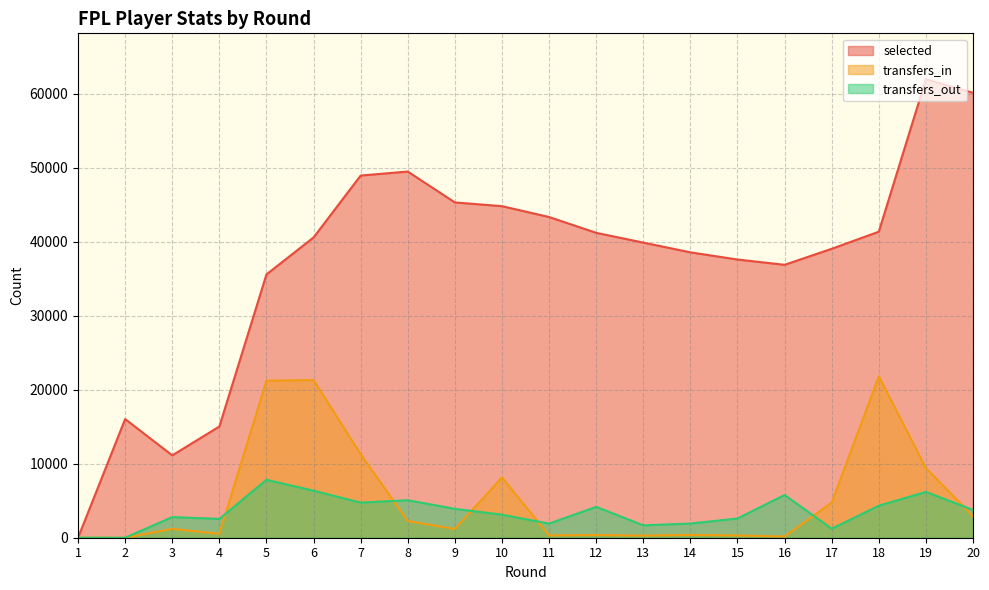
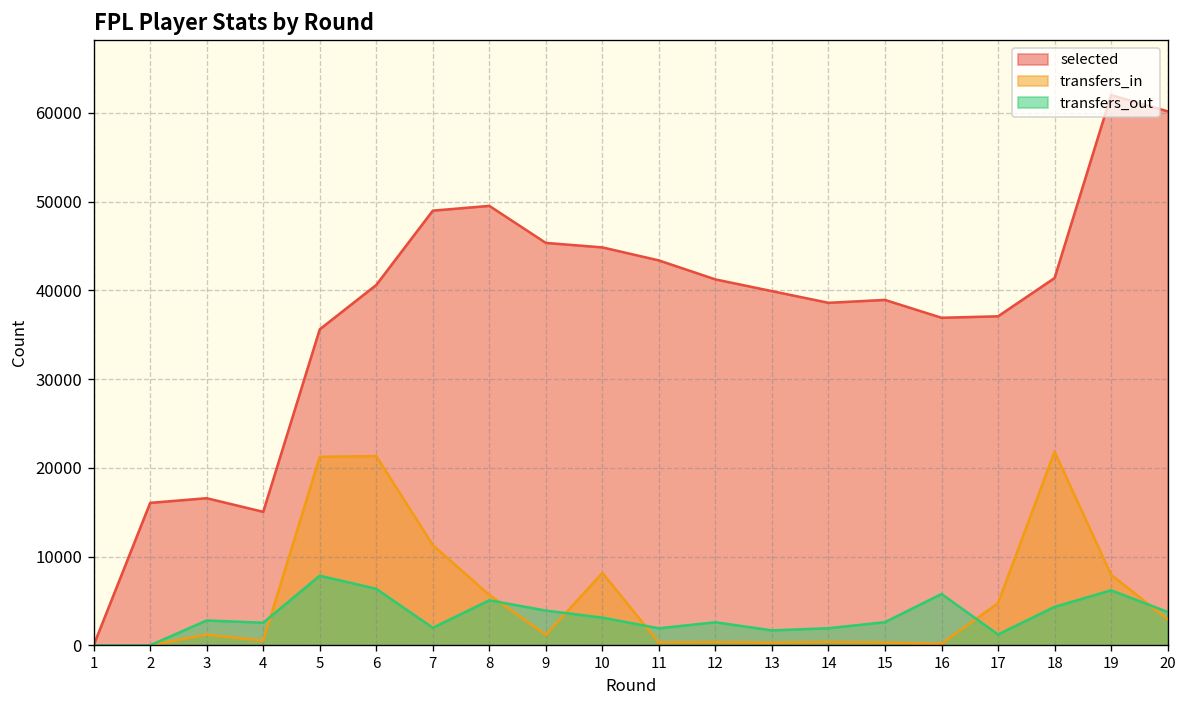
selected, 3: 11000 -> 17000
transfers_out, 7: 5000 -> 2000
transfers_in, 8: 2000 -> 6000
transfers_out, 12: 4000 -> 3000
selected, 15: 38000 -> 39000
selected, 17: 39000 -> 37000
transfers_in, 19: 9000 -> 8000
